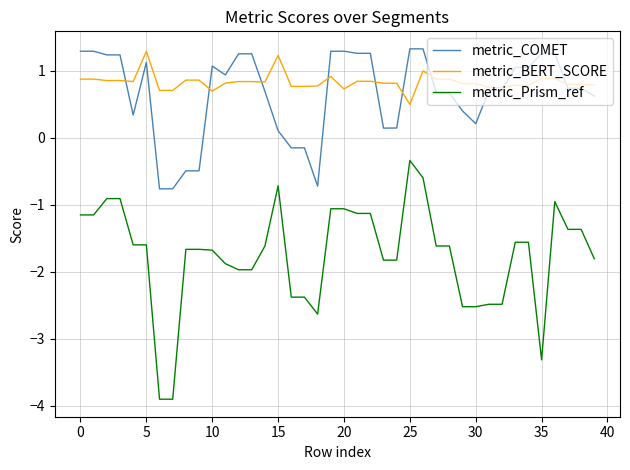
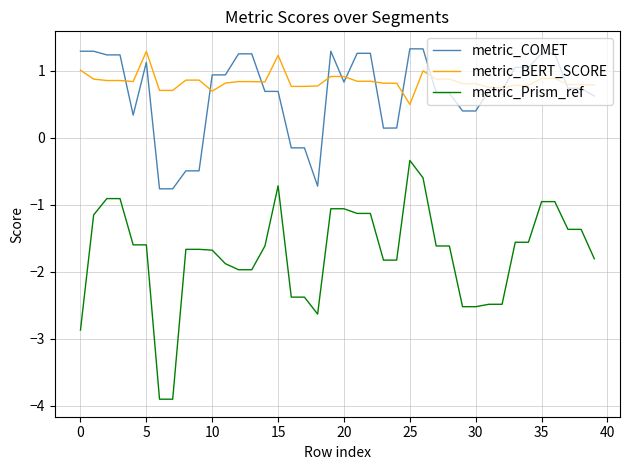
metric_BERT_SCORE, 0: 0.9 -> 1.0
metric_Prism_ref, 0: -1.2 -> -2.9
metric_COMET, 10: 1.1 -> 0.9
metric_COMET, 15: 0.1 -> 0.7
metric_COMET, 20: 1.3 -> 0.8
metric_BERT_SCORE, 20: 0.7 -> 0.9
metric_COMET, 30: 0.2 -> 0.4
metric_Prism_ref, 35: -3.3 -> -1.0
